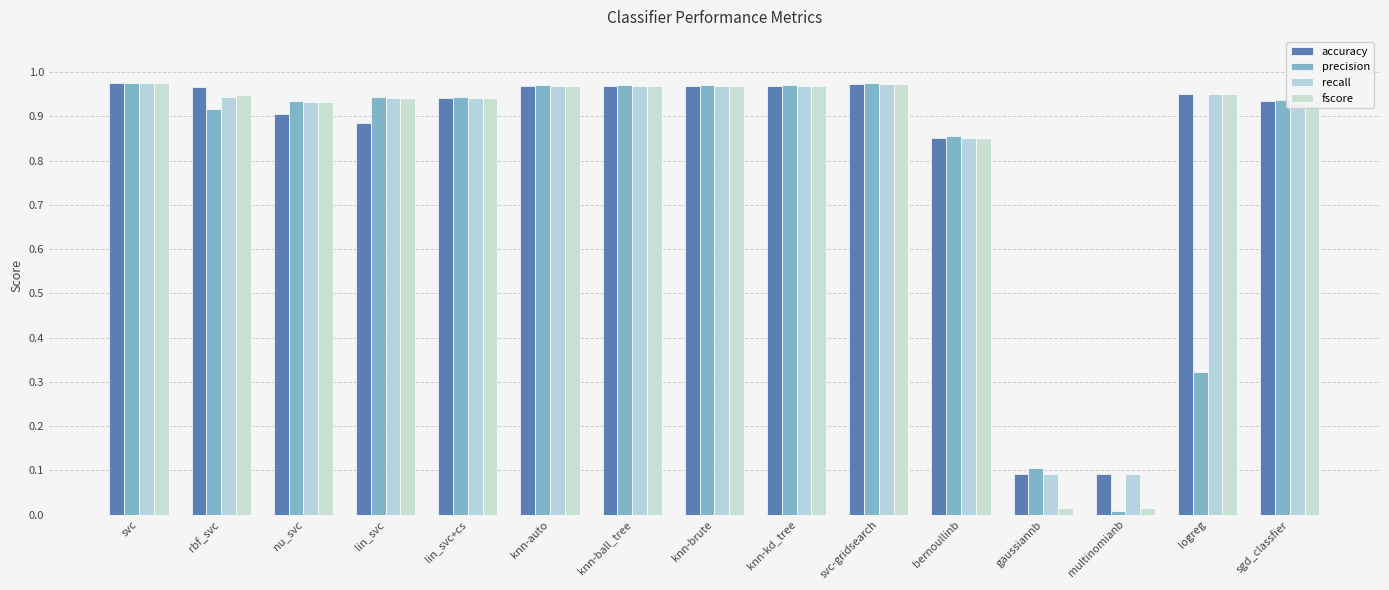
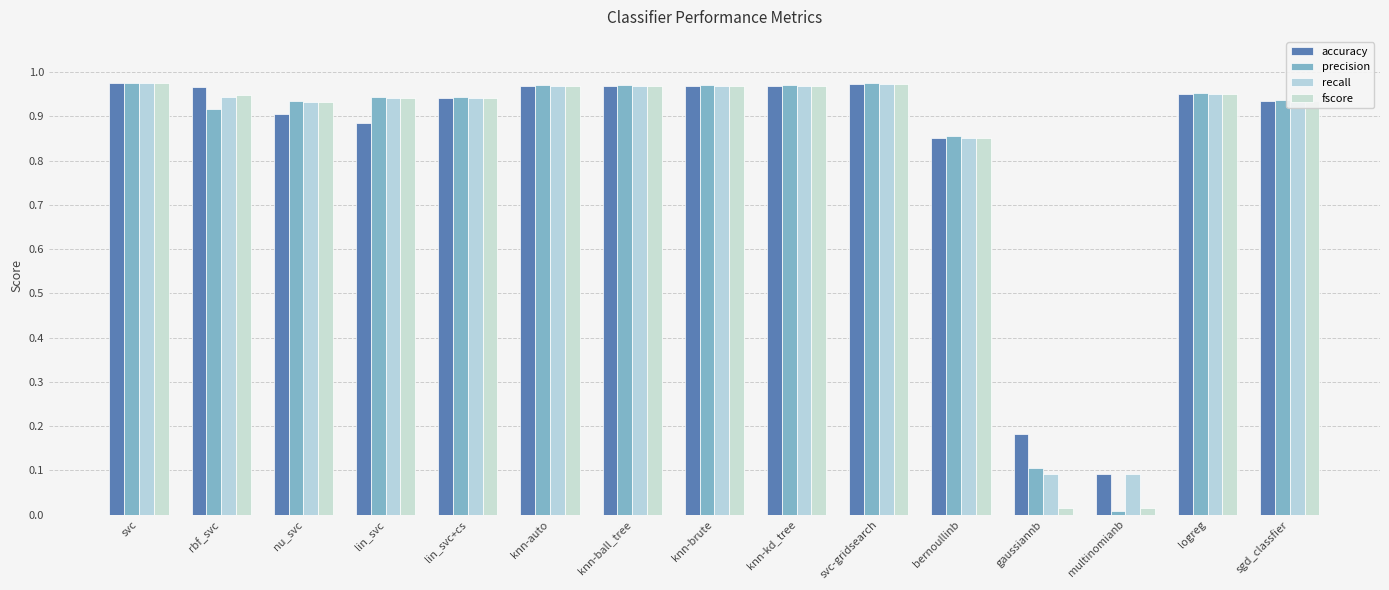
accuracy, gaussiannb: 0.09 -> 0.18
precision, logreg: 0.32 -> 0.95
